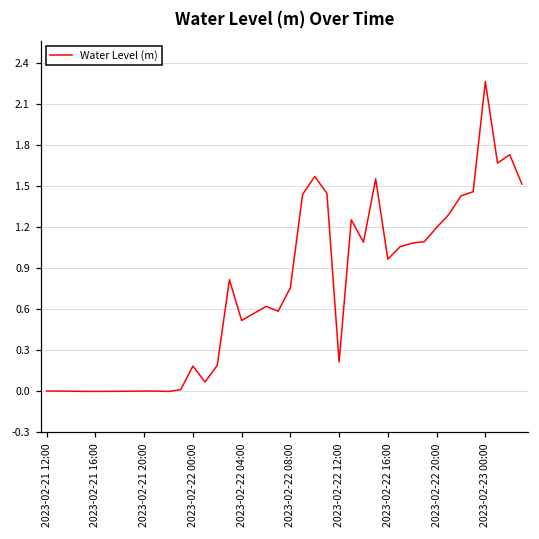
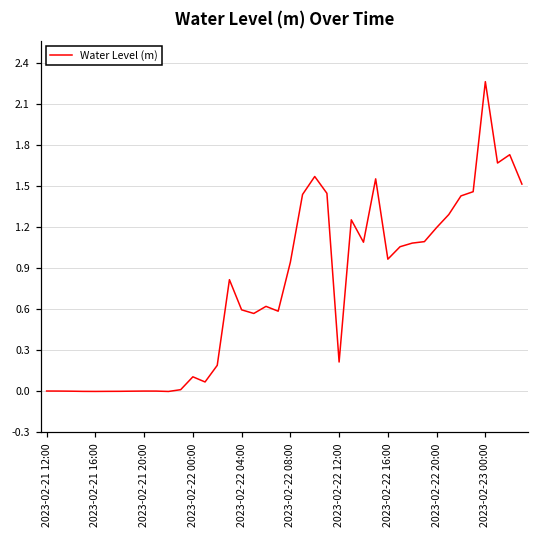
2023-02-22 00:00: 0.18 -> 0.10
2023-02-22 04:00: 0.51 -> 0.59
2023-02-22 08:00: 0.75 -> 0.94
